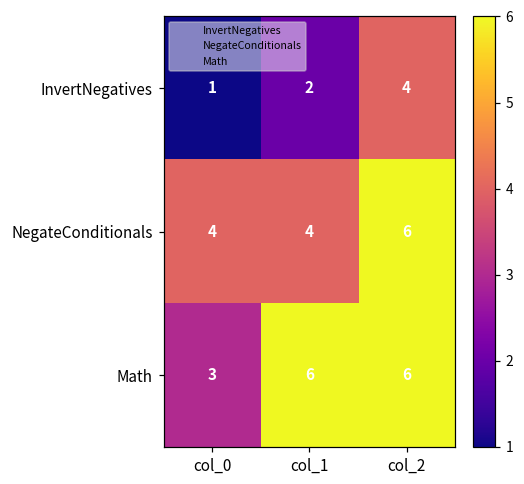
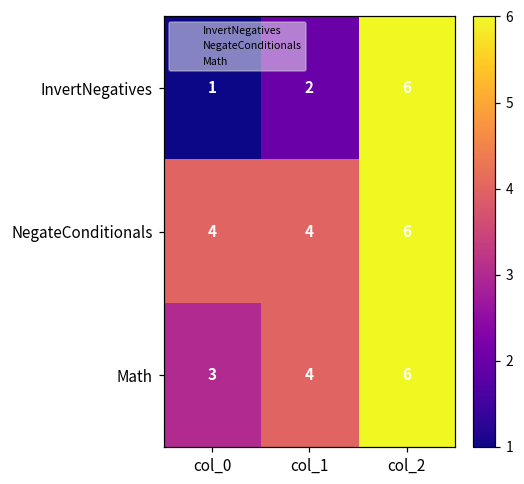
InvertNegatives, col_2: 4 -> 6
Math, col_1: 6 -> 4
